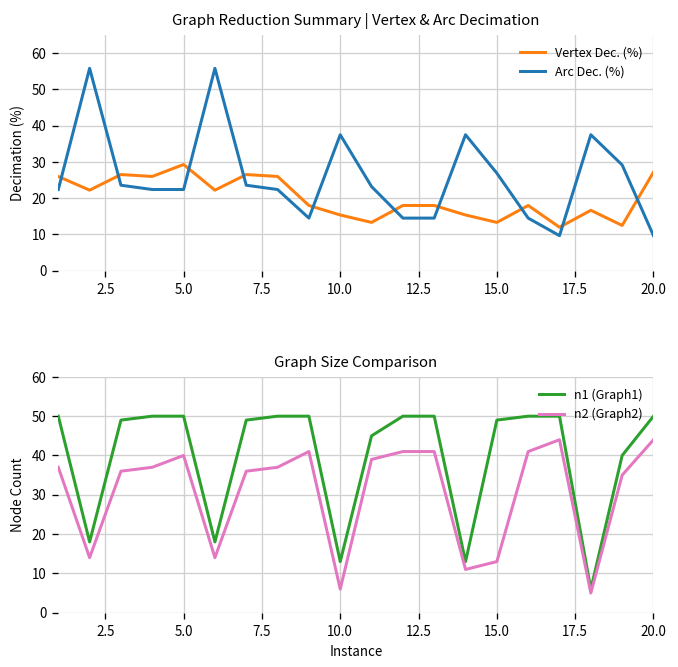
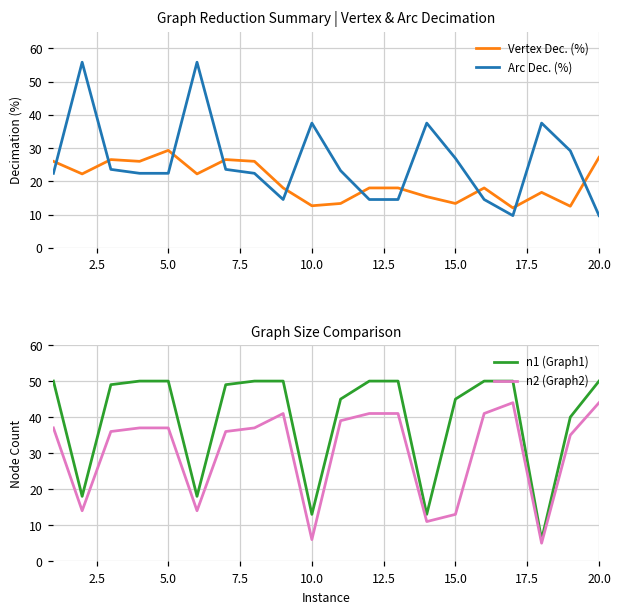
Graph Reduction Summary | Vertex & Arc Decimation, Vertex Dec. (%), 10.0: 15 -> 13
Graph Size Comparison, n2 (Graph2), 5.0: 40 -> 37
Graph Size Comparison, n1 (Graph1), 15.0: 49 -> 45
